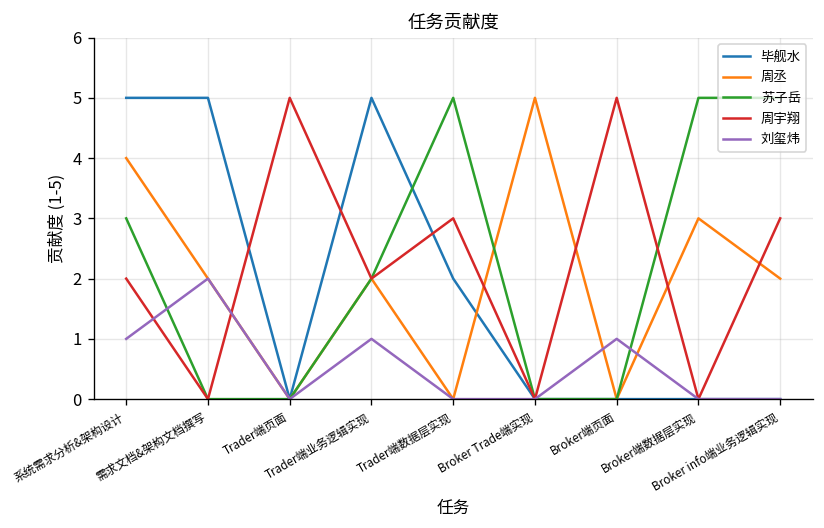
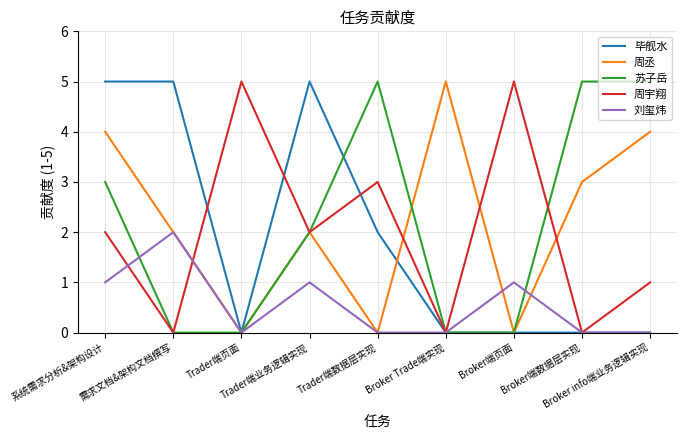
周丞, Broker info端业务逻辑实现: 2 -> 4
周宇翔, Broker info端业务逻辑实现: 3 -> 1
